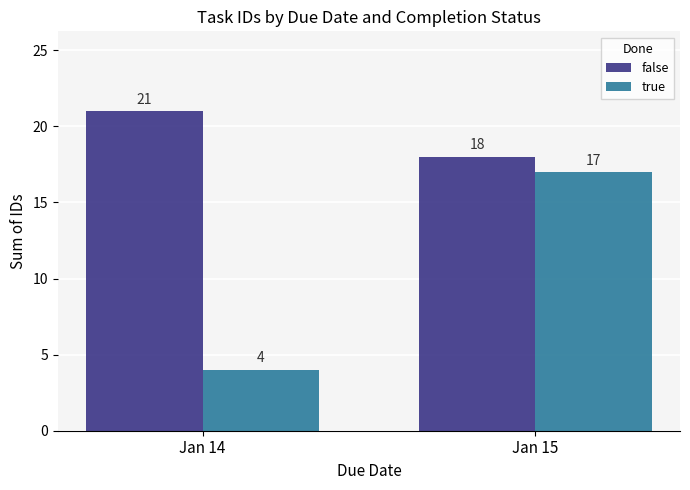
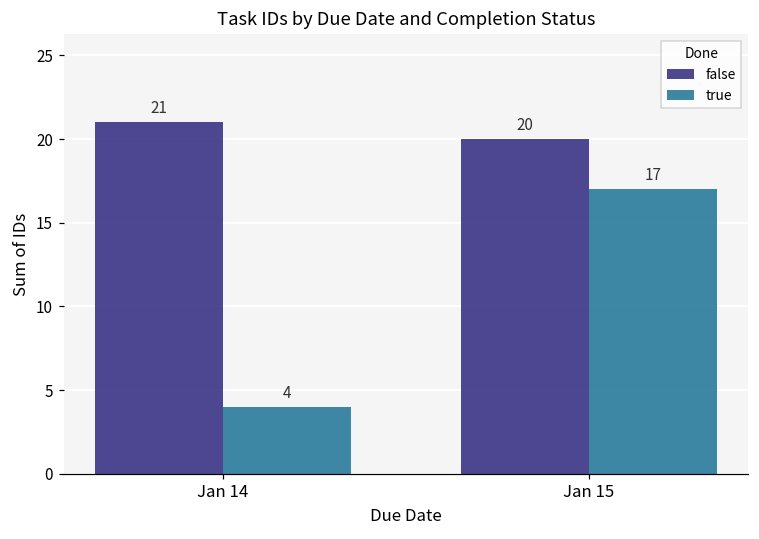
false, Jan 15: 18 -> 20
